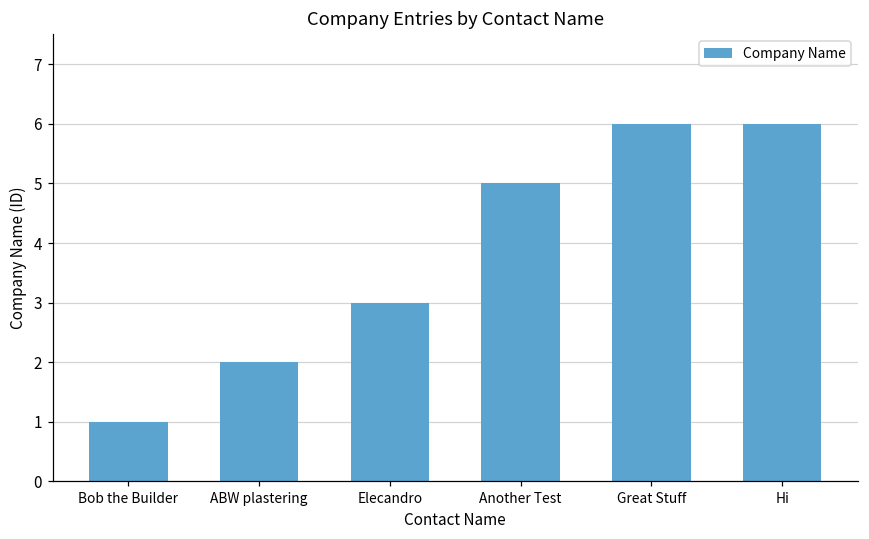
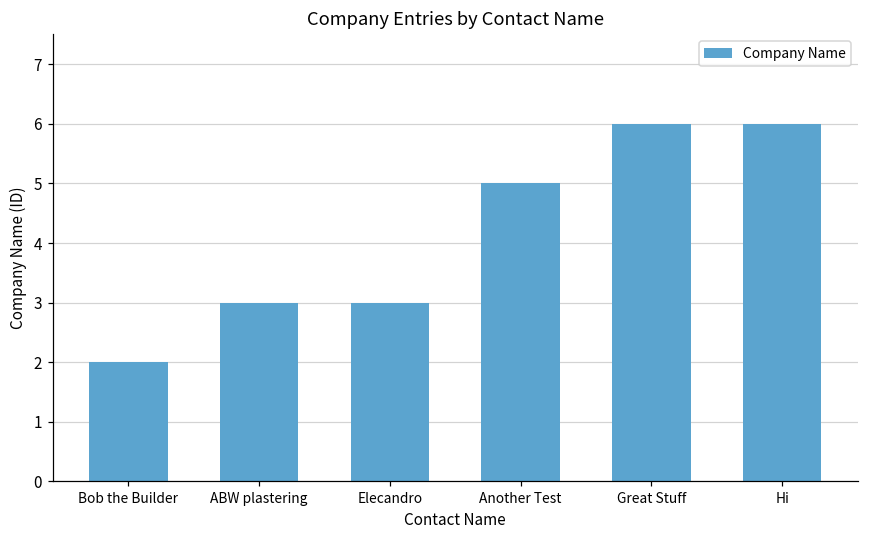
Bob the Builder: 1 -> 2
ABW plastering: 2 -> 3
